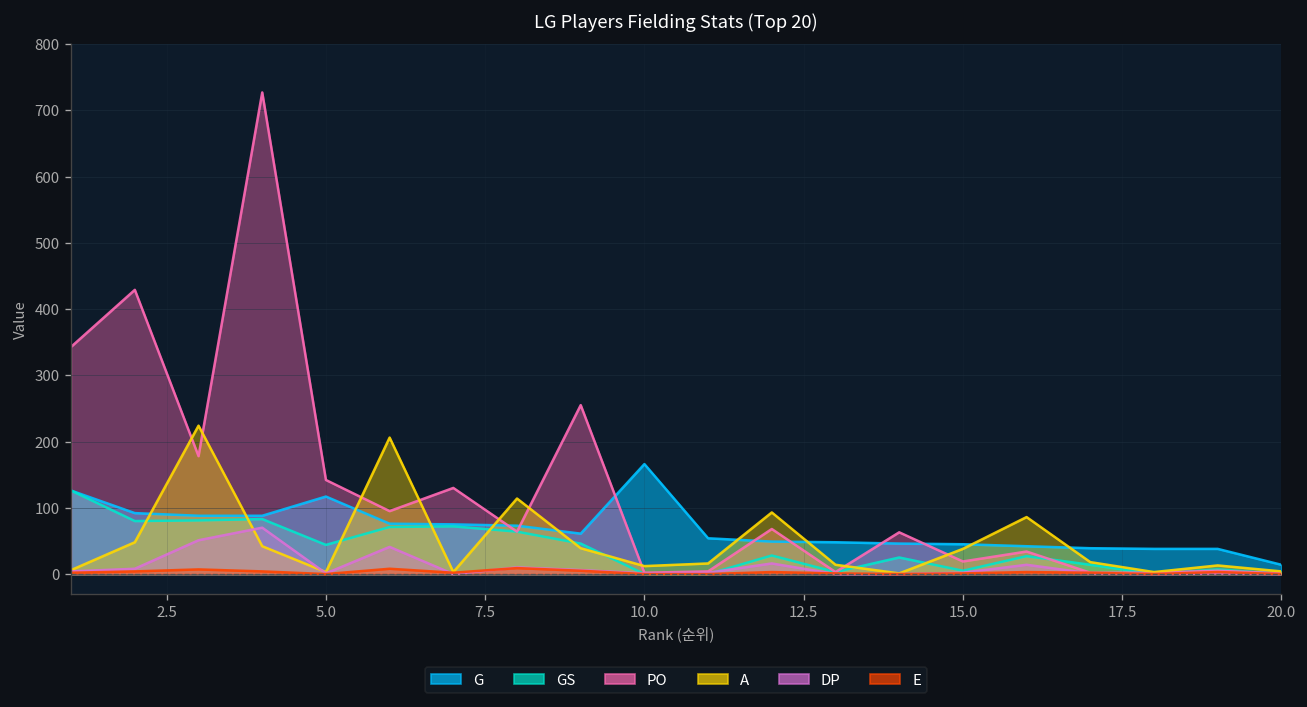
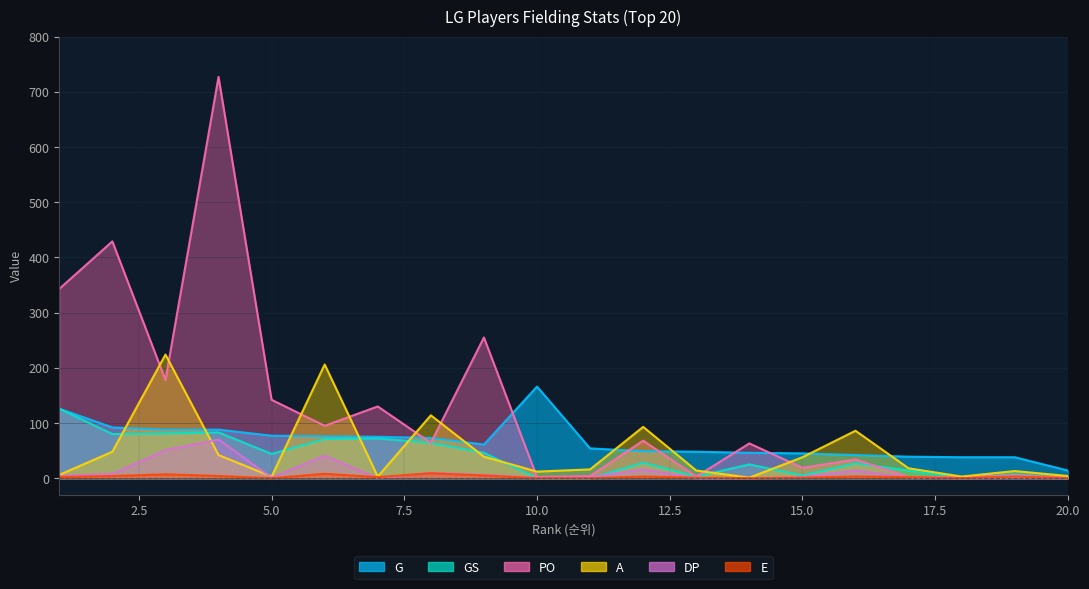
G, 5.0: 120 -> 80
